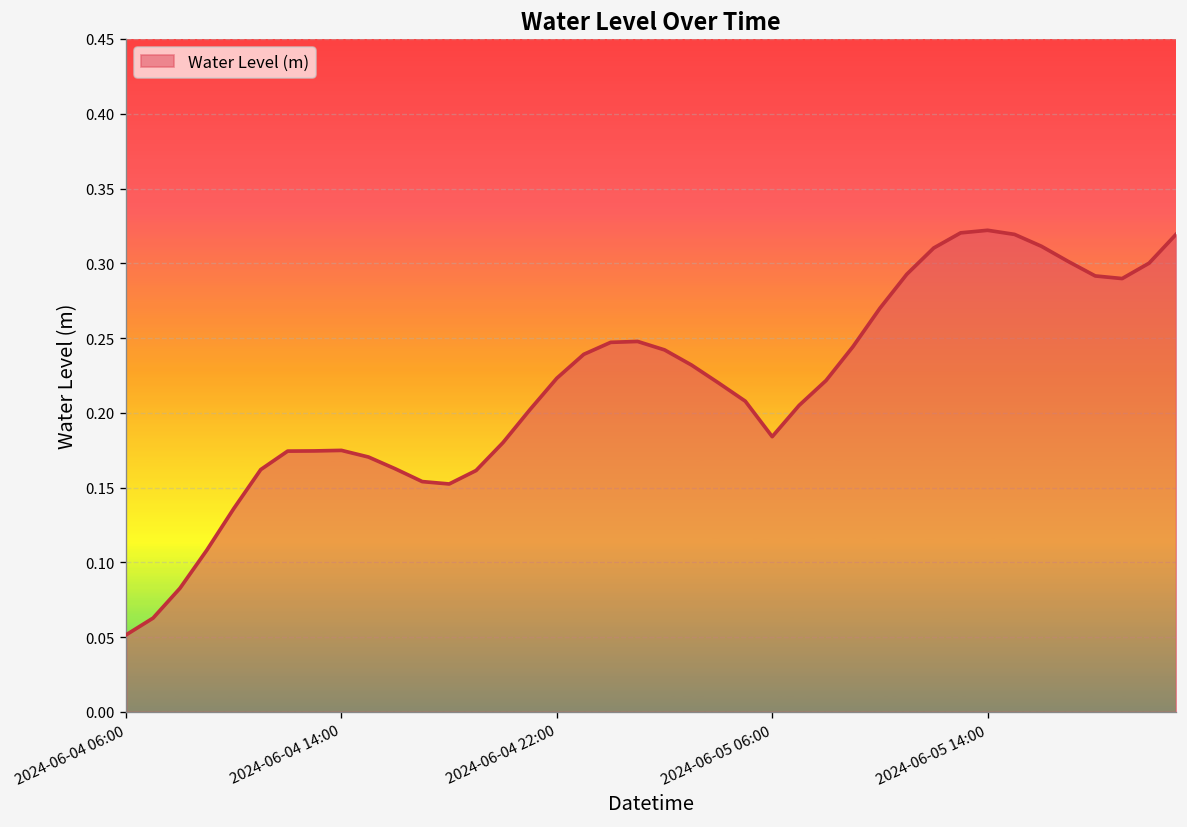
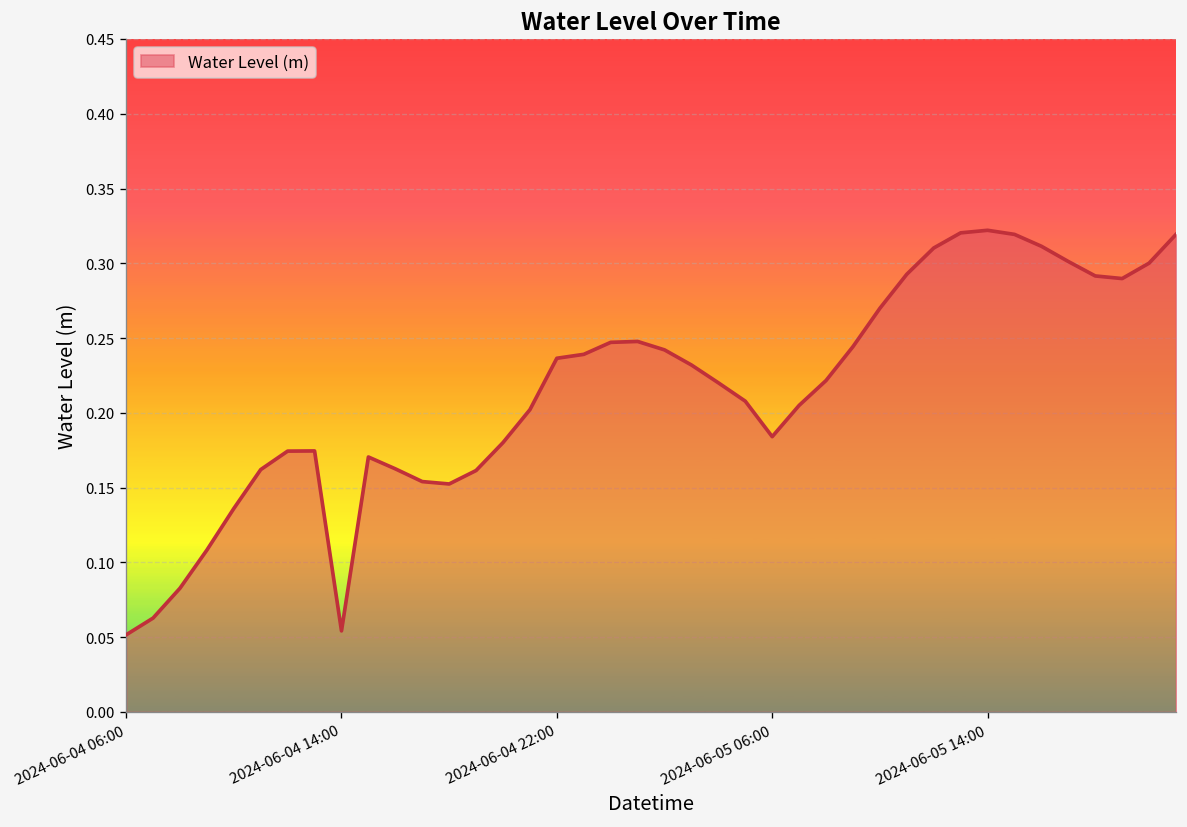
2024-06-04 14:00: 0.175 -> 0.054
2024-06-04 22:00: 0.223 -> 0.237
